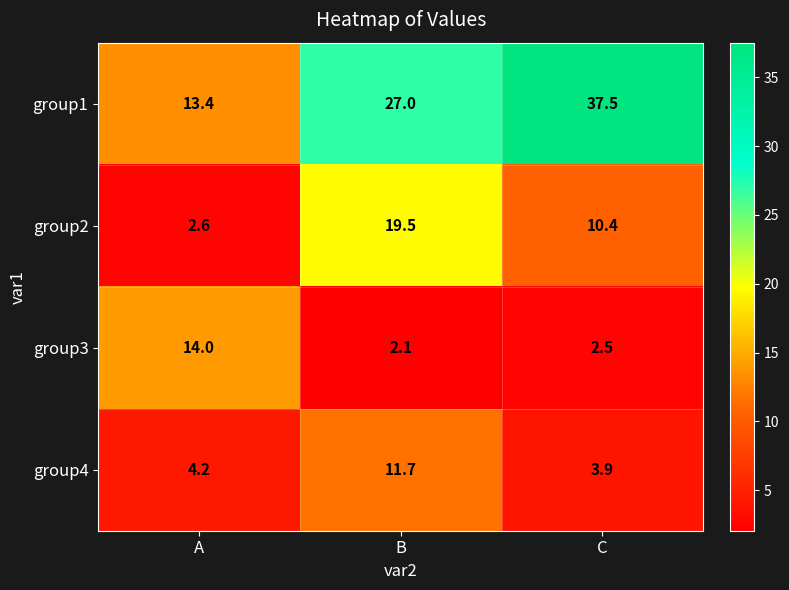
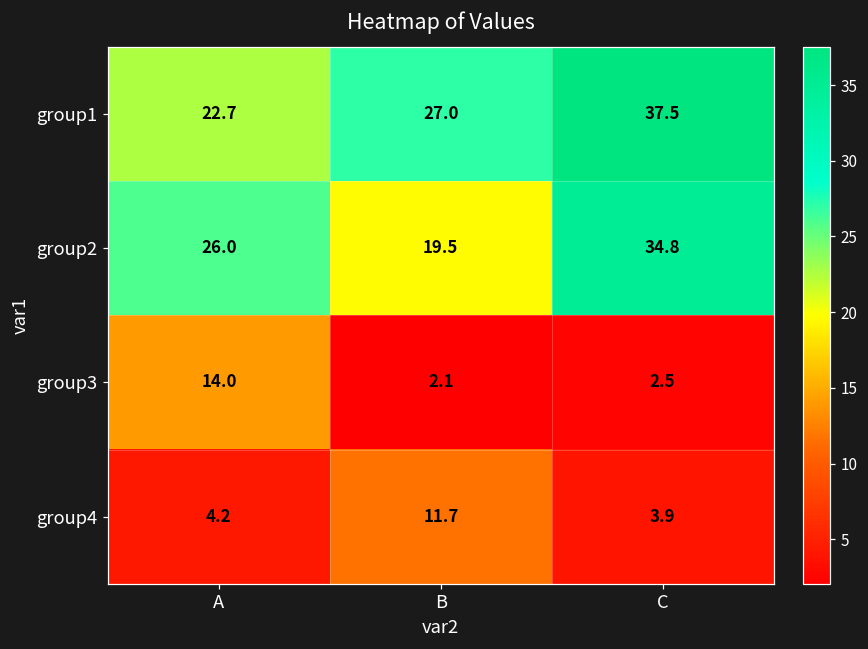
group1, A: 13.4 -> 22.7
group2, A: 2.6 -> 26.0
group2, C: 10.4 -> 34.8
